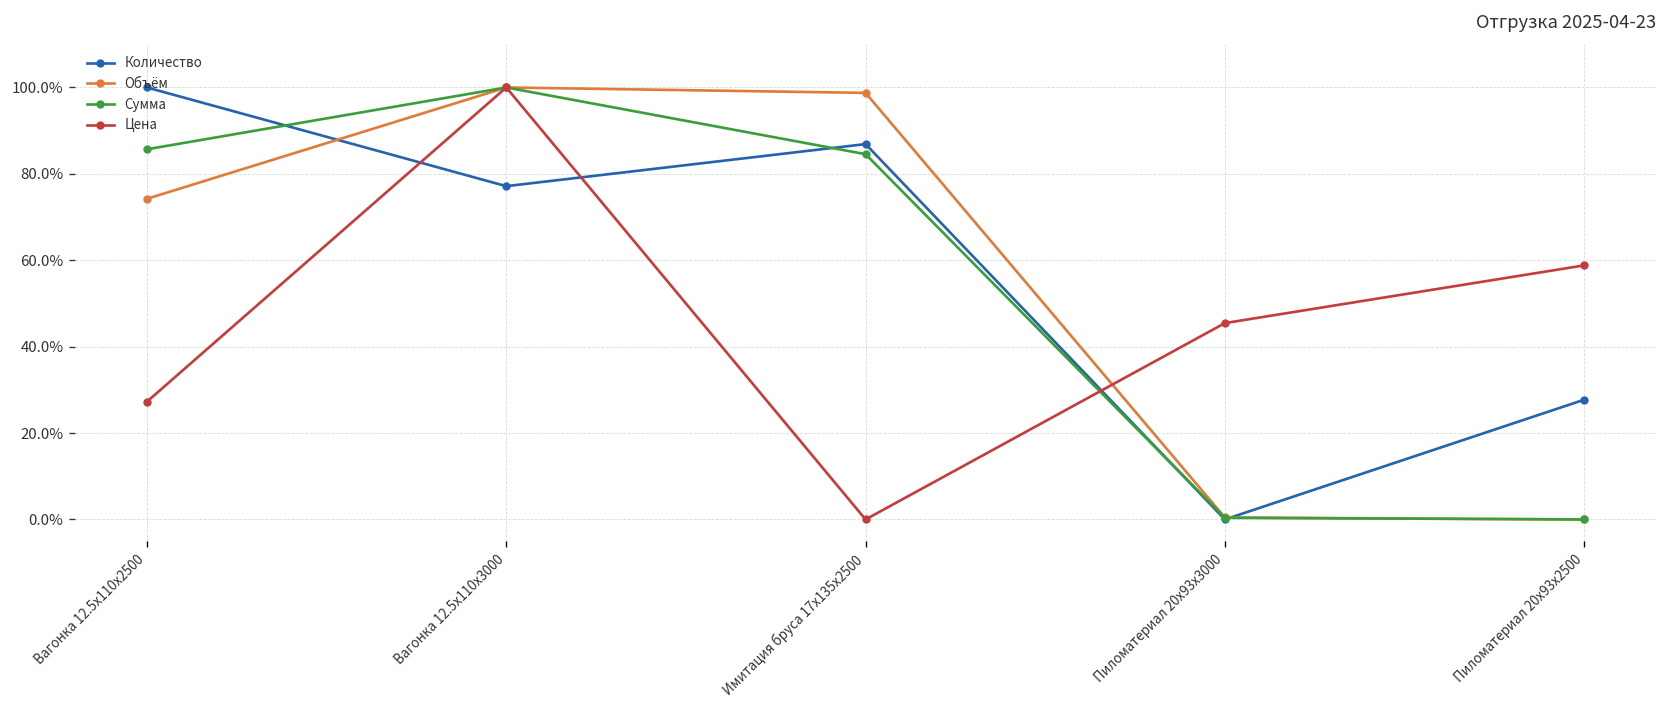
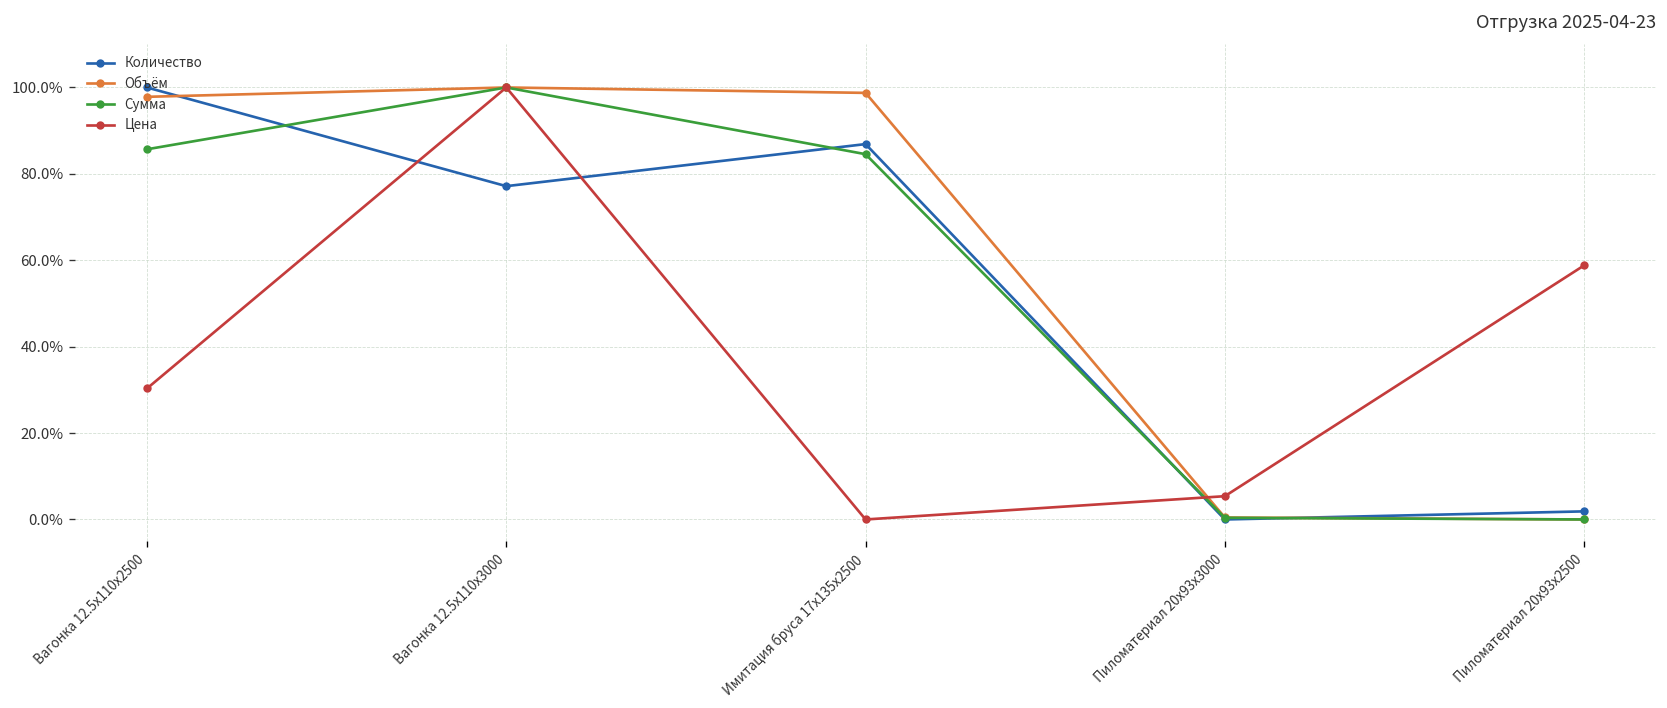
Объём, Вагонка 12.5x110x2500: 74% -> 98%
Цена, Вагонка 12.5x110x2500: 27% -> 30%
Цена, Пиломатериал 20x93x3000: 45% -> 5%
Количество, Пиломатериал 20x93x2500: 28% -> 2%
